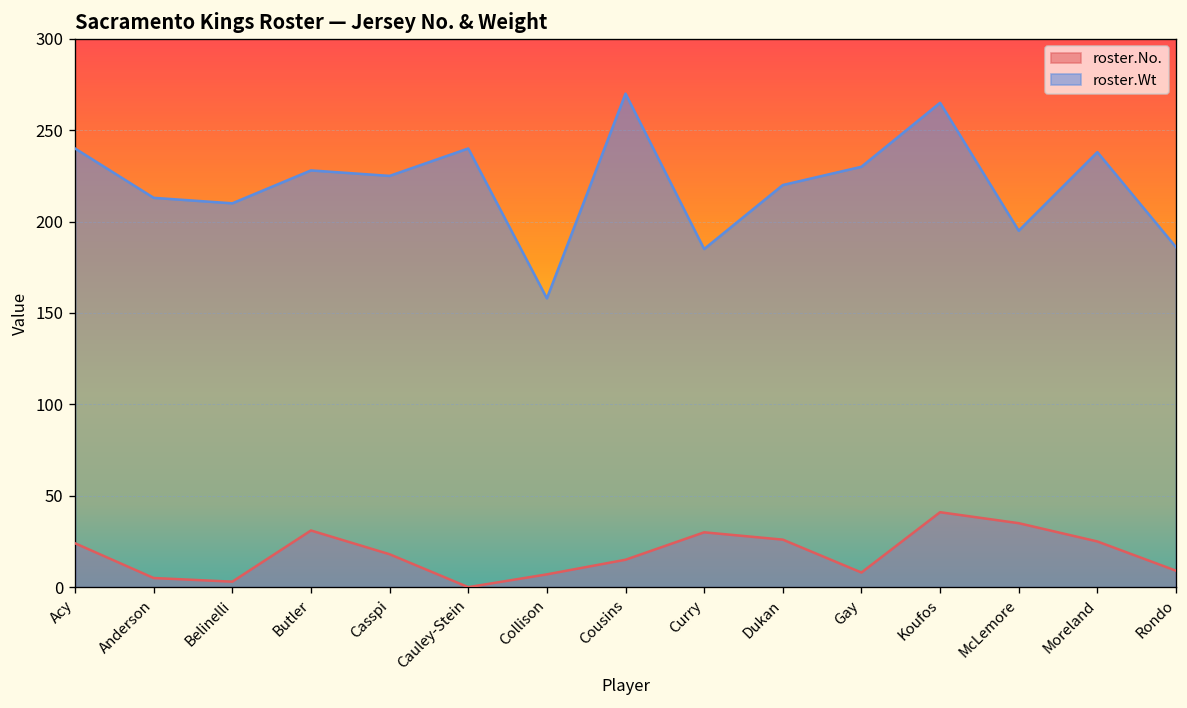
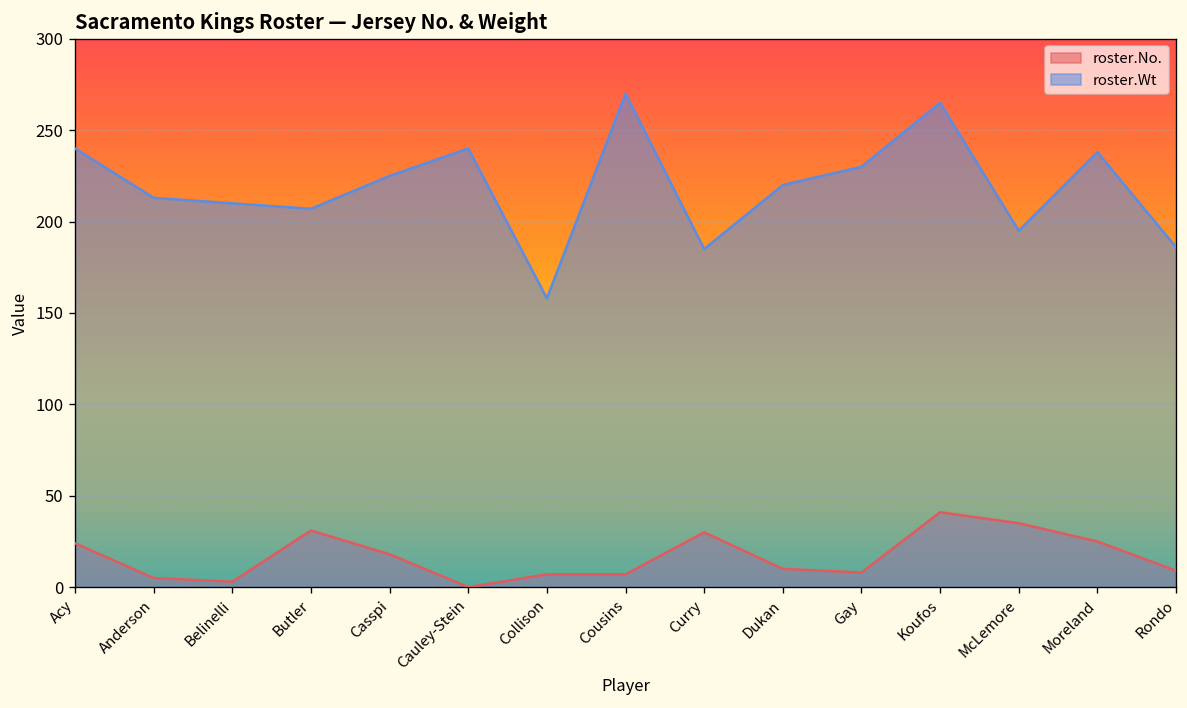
roster.Wt, Butler: 228 -> 207
roster.No., Cousins: 15 -> 7
roster.No., Dukan: 26 -> 10
